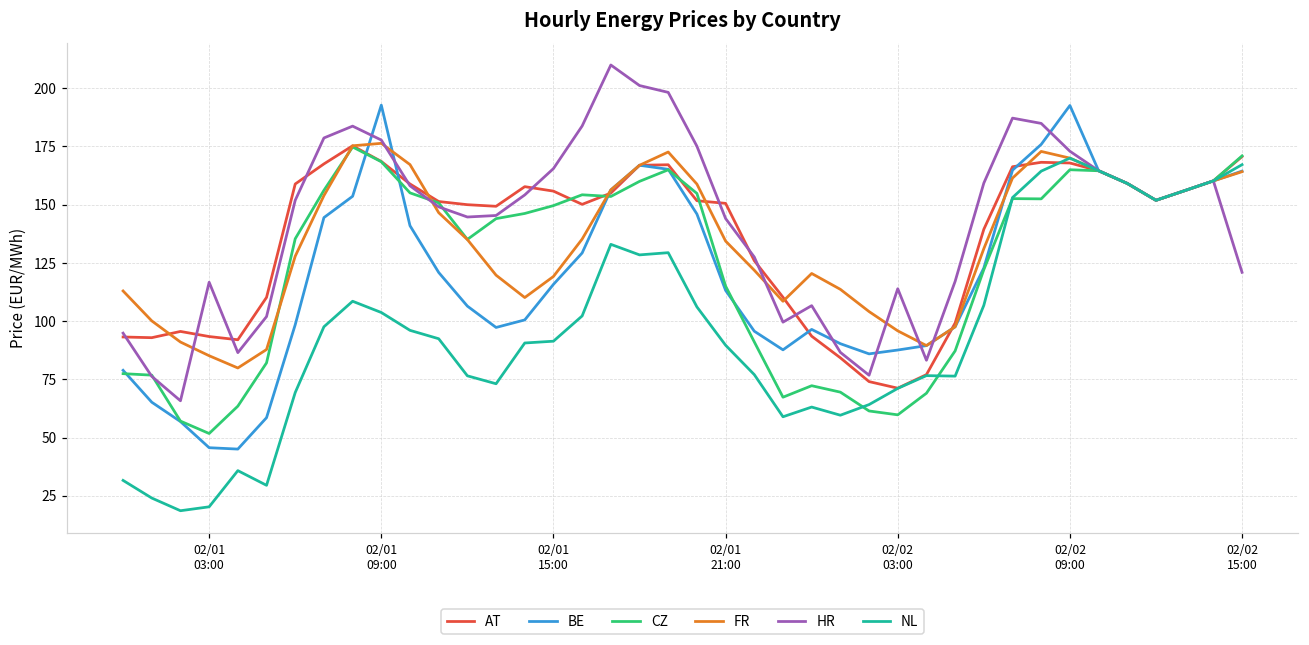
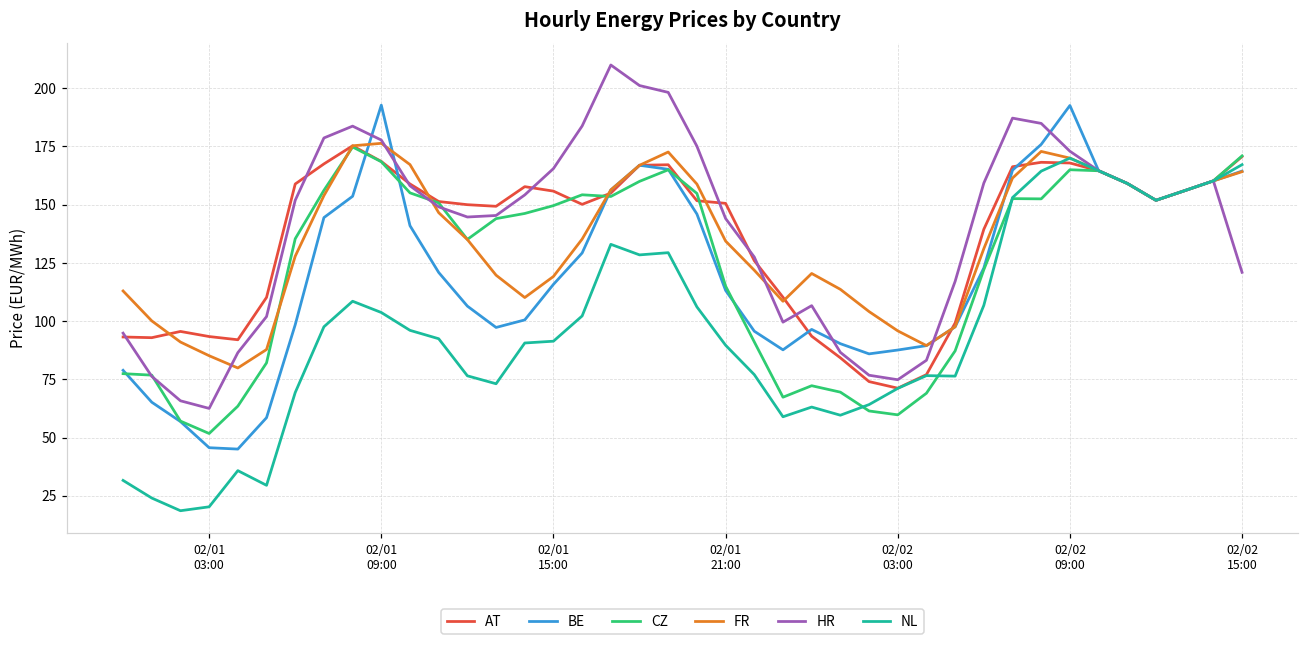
HR, 02/01 03:00: 117 -> 63
HR, 02/02 03:00: 114 -> 75
